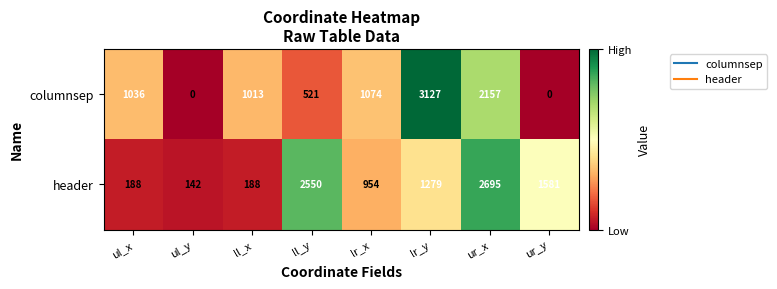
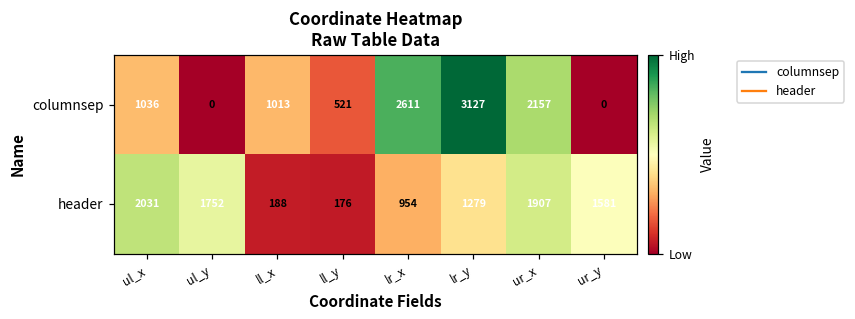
columnsep, lr_x: 1074 -> 2611
header, ul_x: 188 -> 2031
header, ul_y: 142 -> 1752
header, ll_y: 2550 -> 176
header, ur_x: 2695 -> 1907
